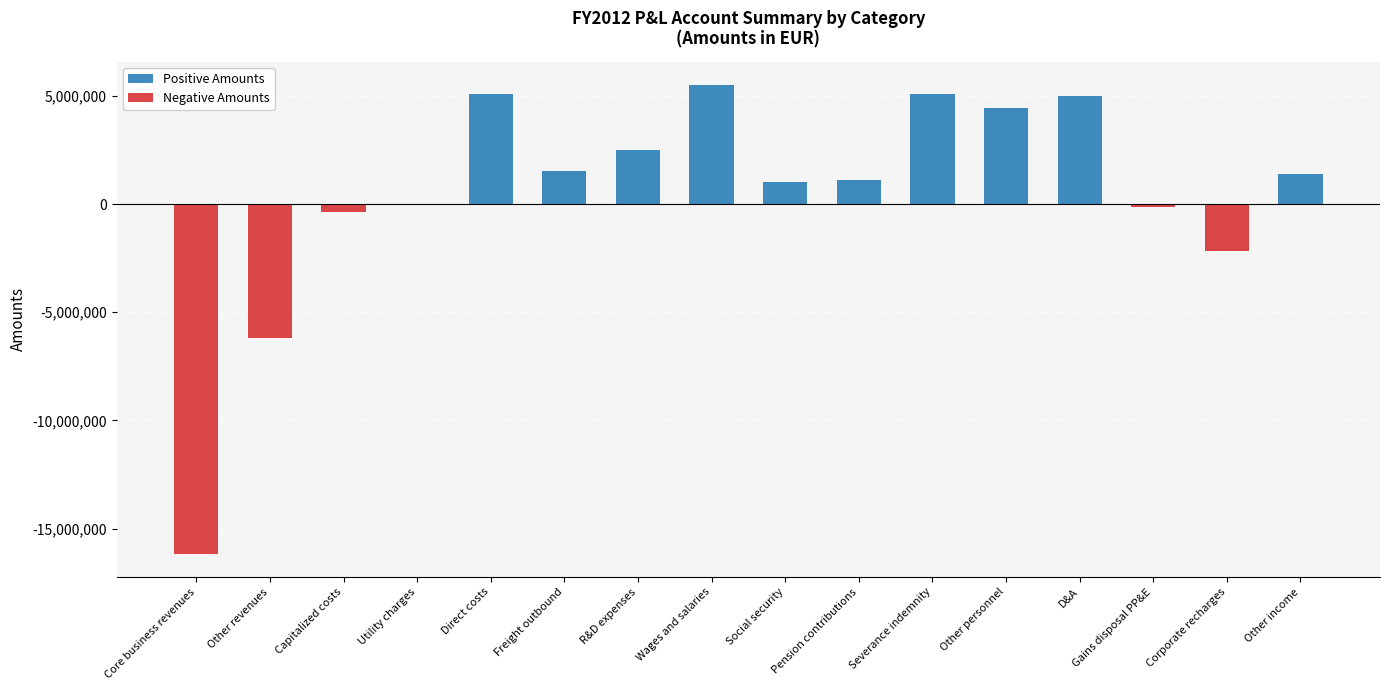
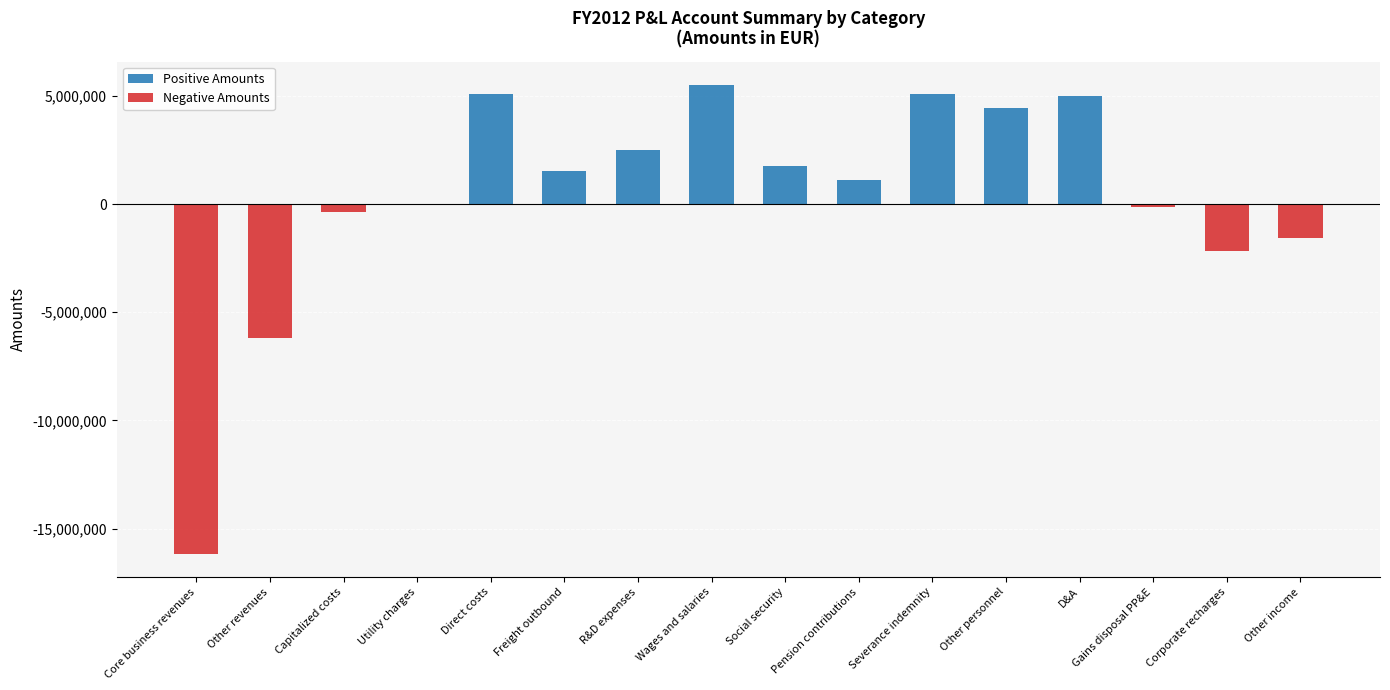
Positive Amounts, Social security: 1,000,000 -> 1,800,000
Positive Amounts, Other income: 1,400,000 -> 0
Negative Amounts, Other income: 0 -> -1,600,000
